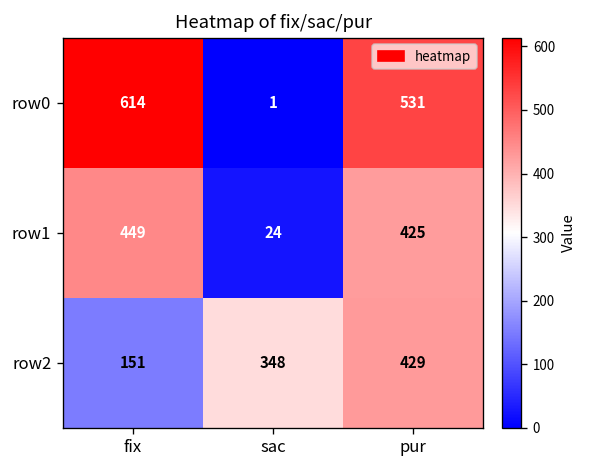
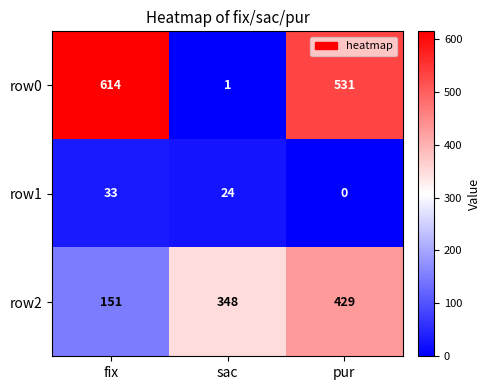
row1, fix: 449 -> 33
row1, pur: 425 -> 0
